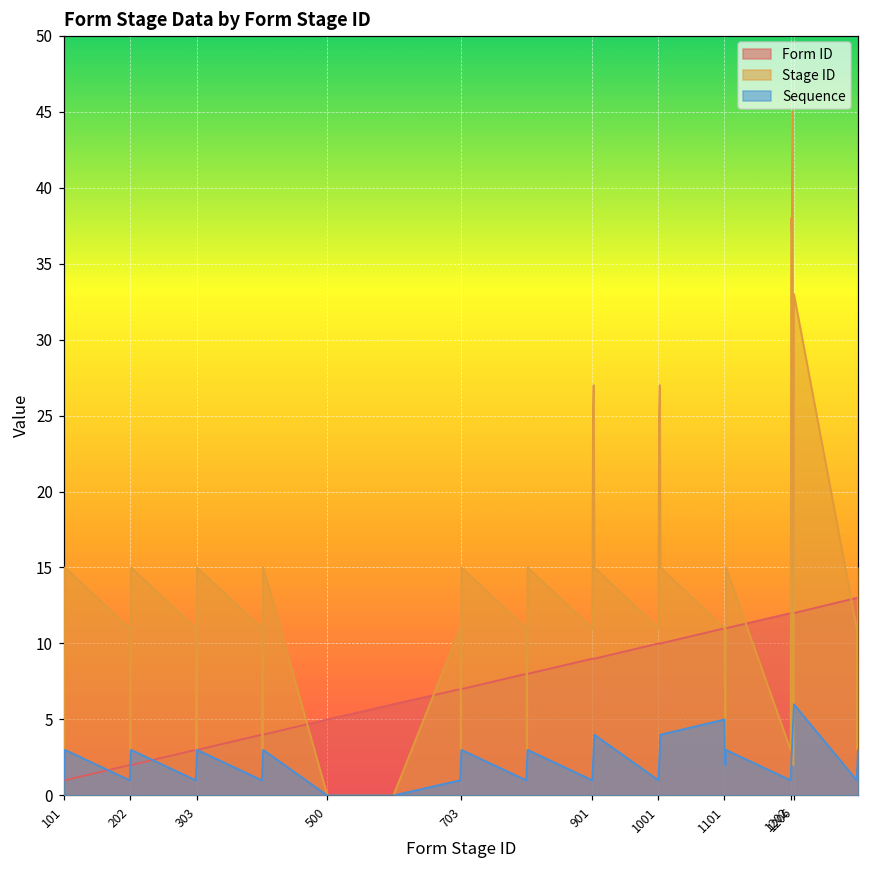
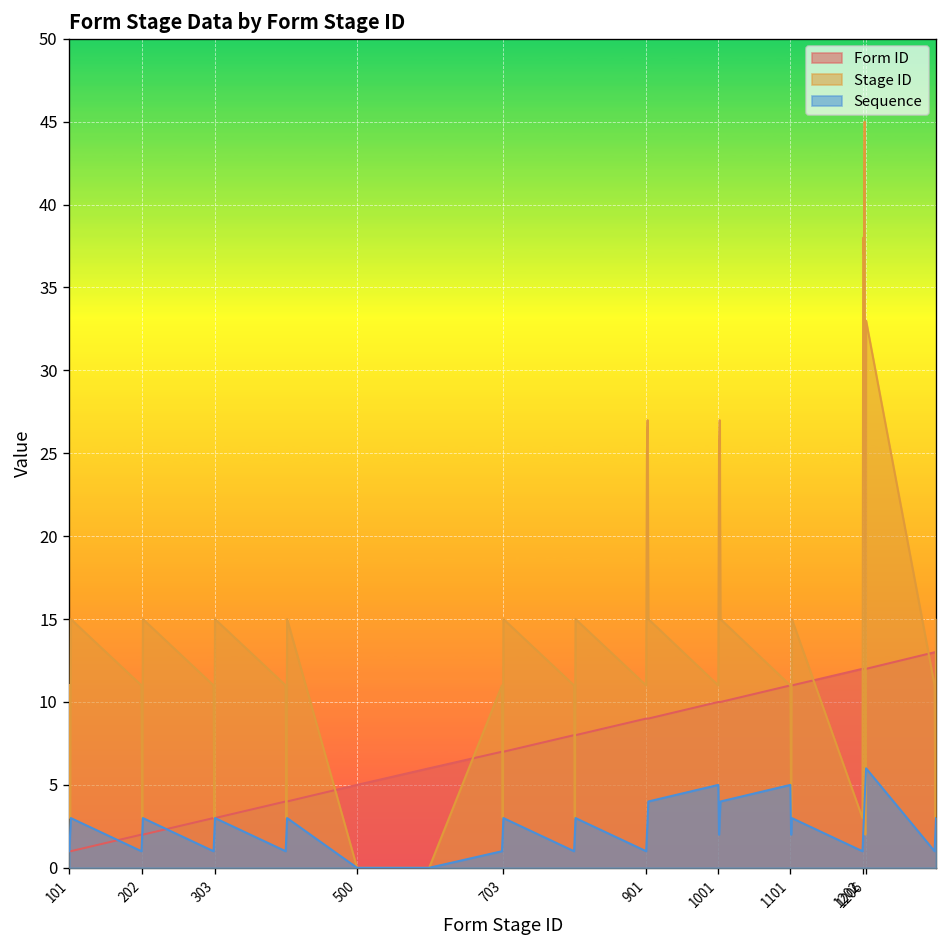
Sequence, 1001: 1 -> 5
